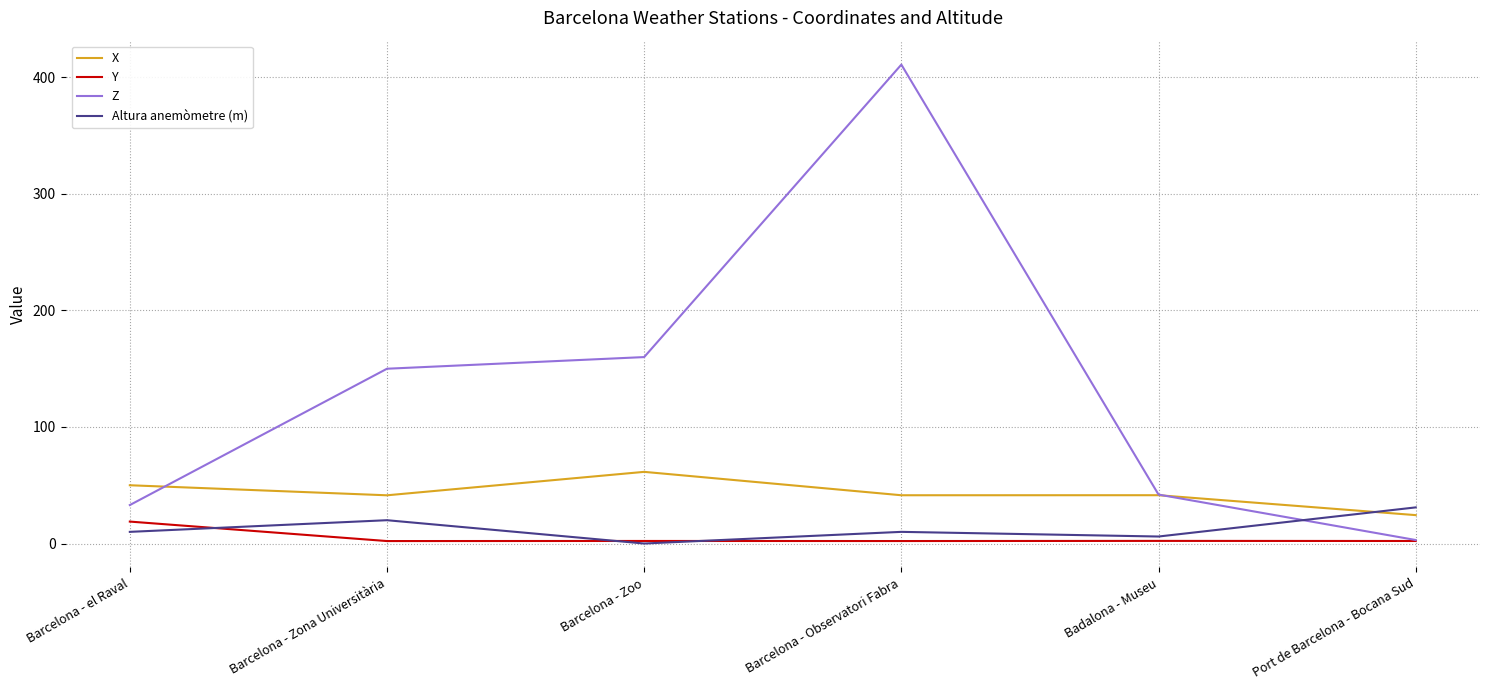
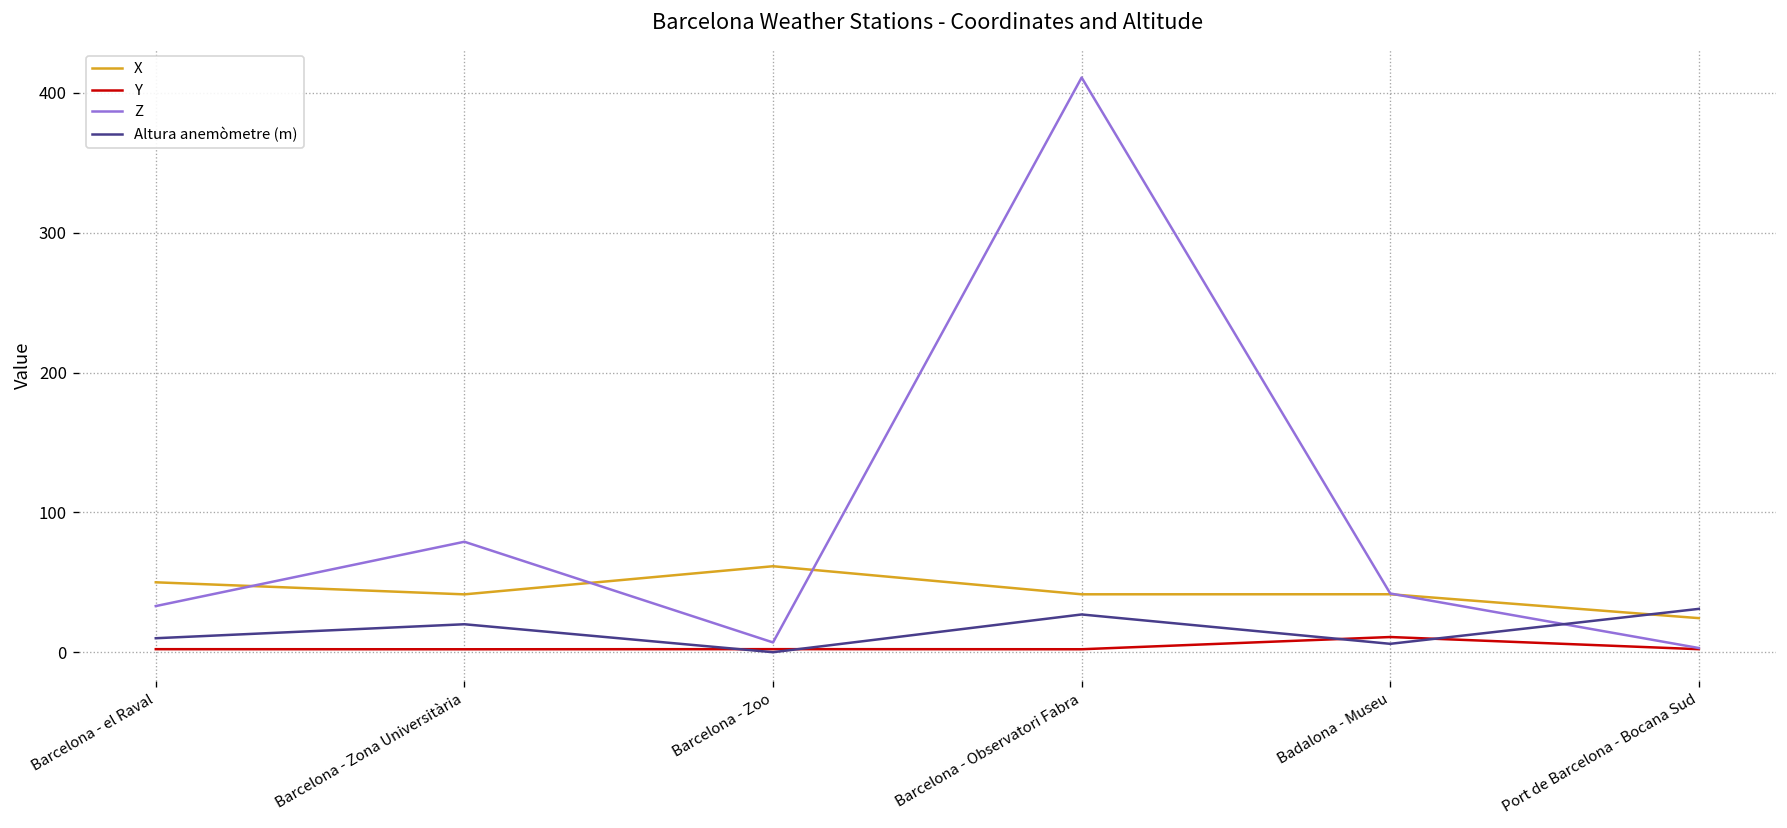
Y, Barcelona - el Raval: 19 -> 2
Z, Barcelona - Zona Universitària: 150 -> 79
Z, Barcelona - Zoo: 160 -> 7
Altura anemòmetre (m), Barcelona - Observatori Fabra: 10 -> 27
Y, Badalona - Museu: 2 -> 11
